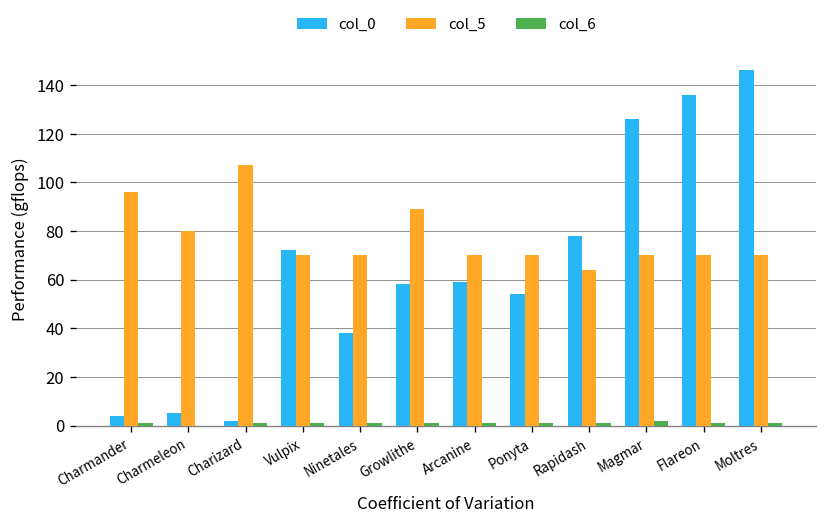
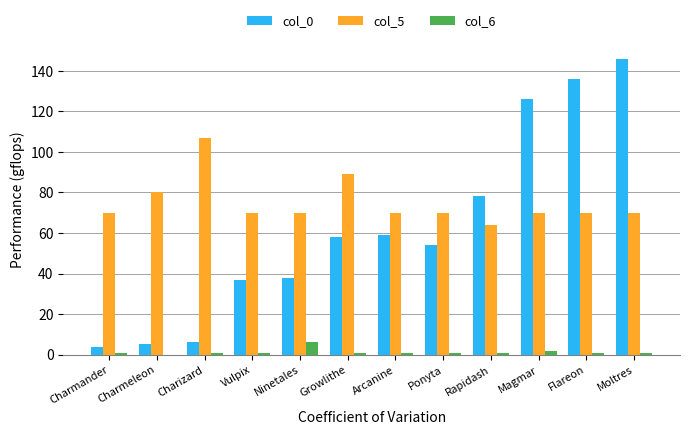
col_5, Charmander: 96 -> 70
col_0, Charizard: 2 -> 6
col_0, Vulpix: 72 -> 37
col_6, Ninetales: 1 -> 6
